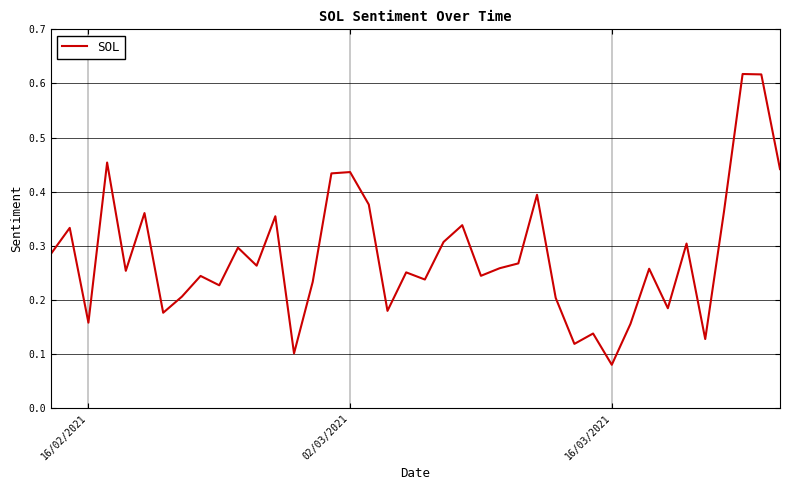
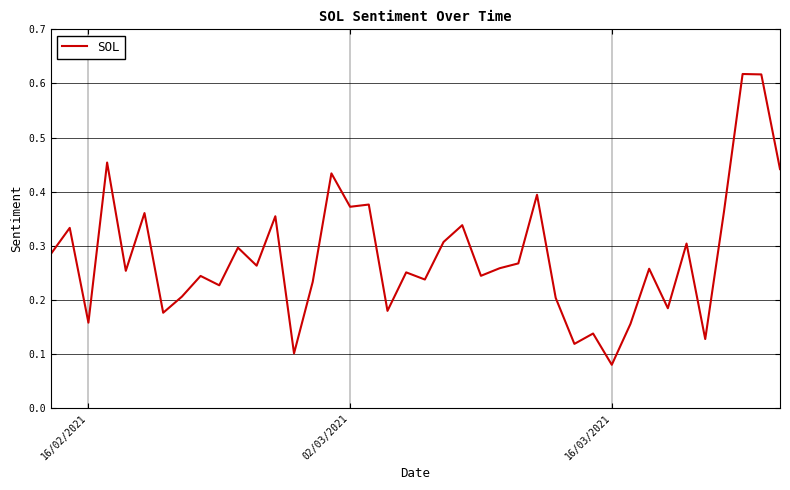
02/03/2021: 0.44 -> 0.37
